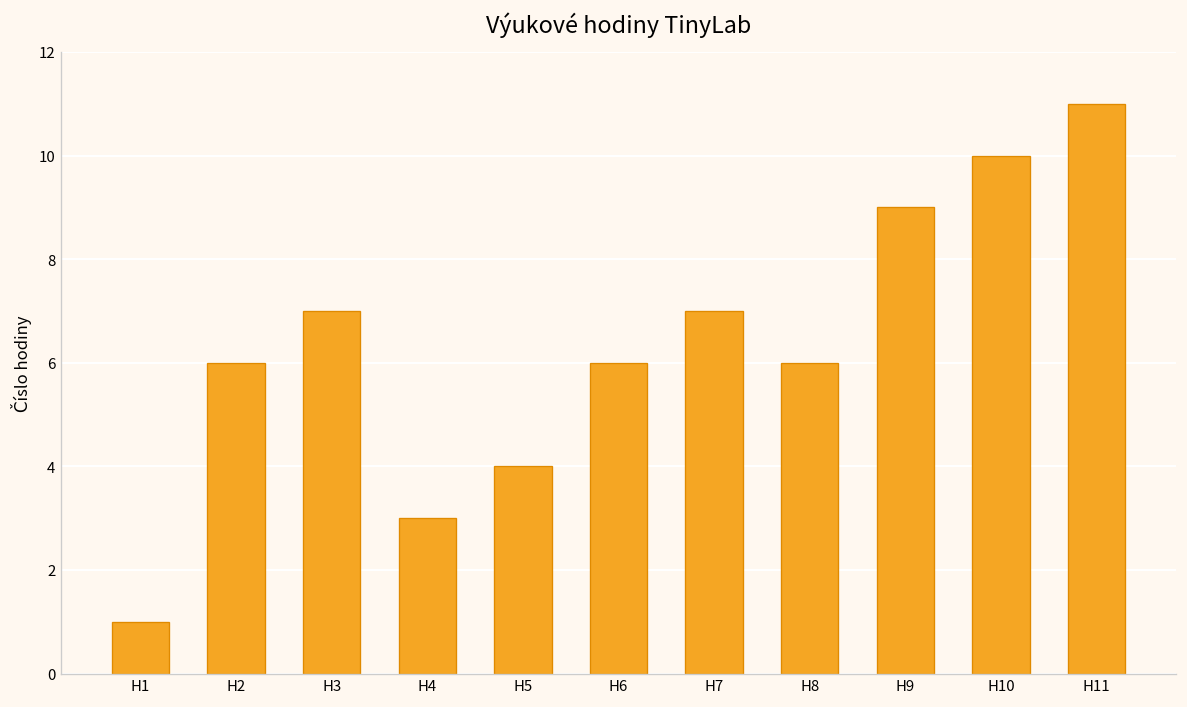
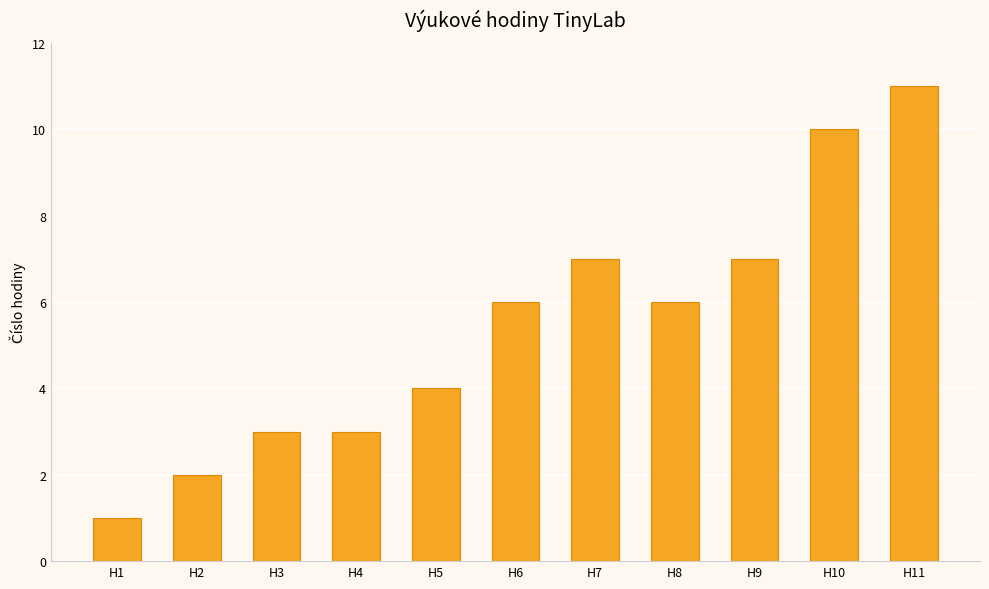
H2: 6 -> 2
H3: 7 -> 3
H9: 9 -> 7
